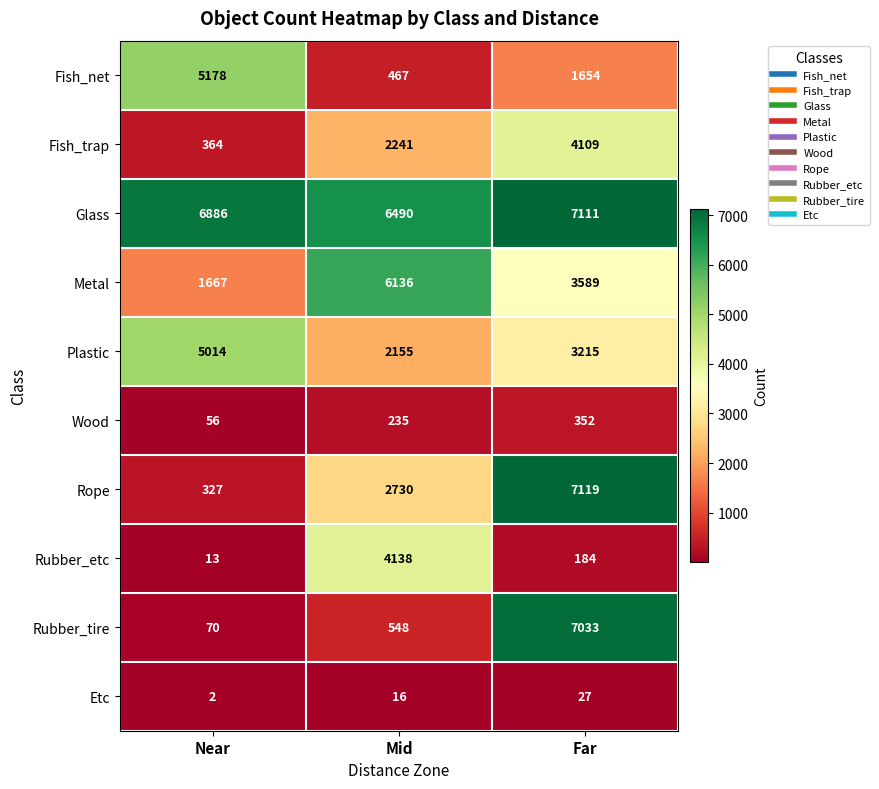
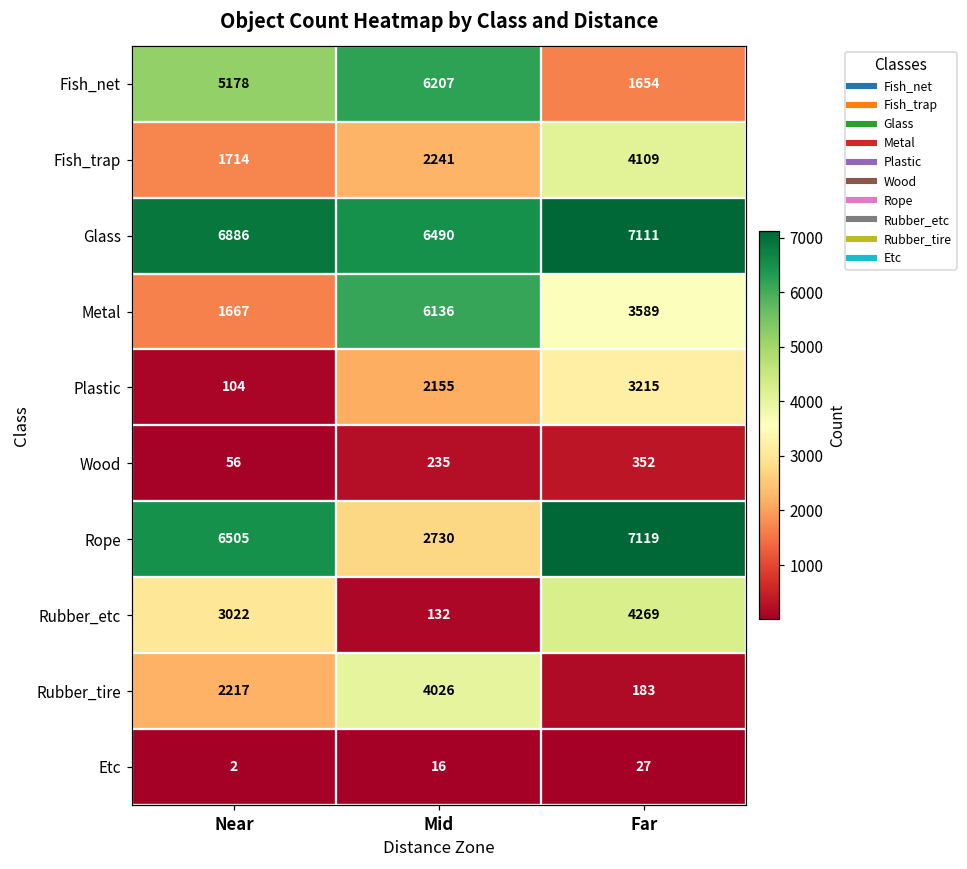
Fish_net, Mid: 467 -> 6207
Fish_trap, Near: 364 -> 1714
Plastic, Near: 5014 -> 104
Rope, Near: 327 -> 6505
Rubber_etc, Near: 13 -> 3022
Rubber_etc, Mid: 4138 -> 132
Rubber_etc, Far: 184 -> 4269
Rubber_tire, Near: 70 -> 2217
Rubber_tire, Mid: 548 -> 4026
Rubber_tire, Far: 7033 -> 183
